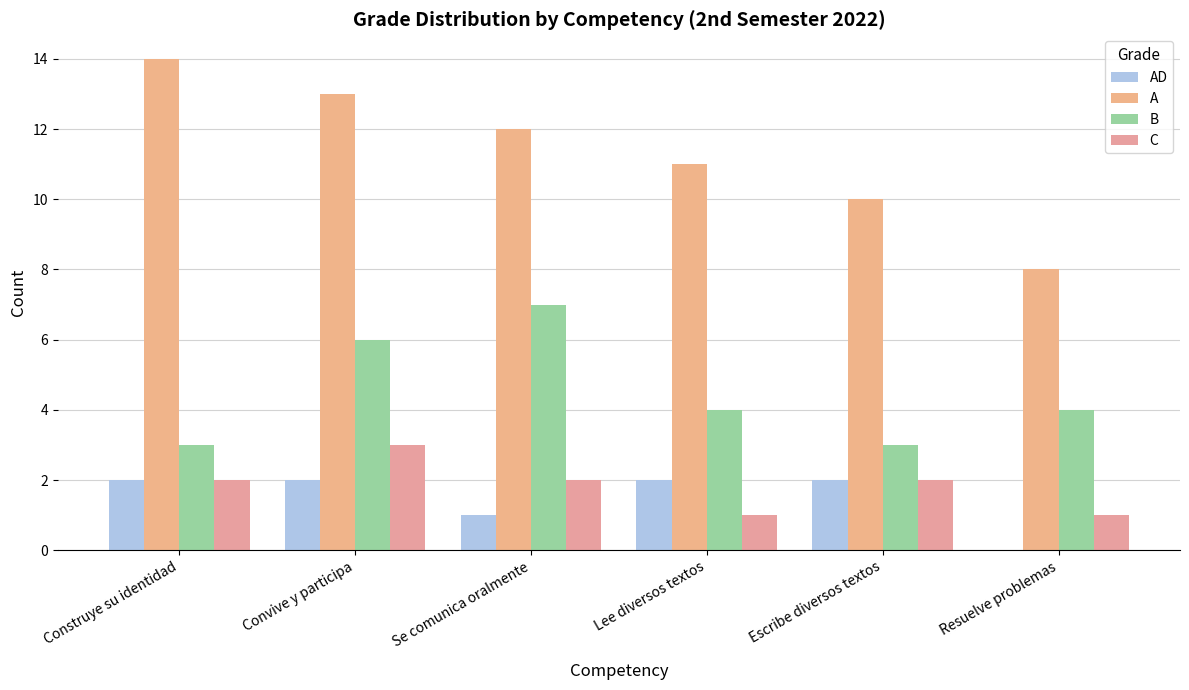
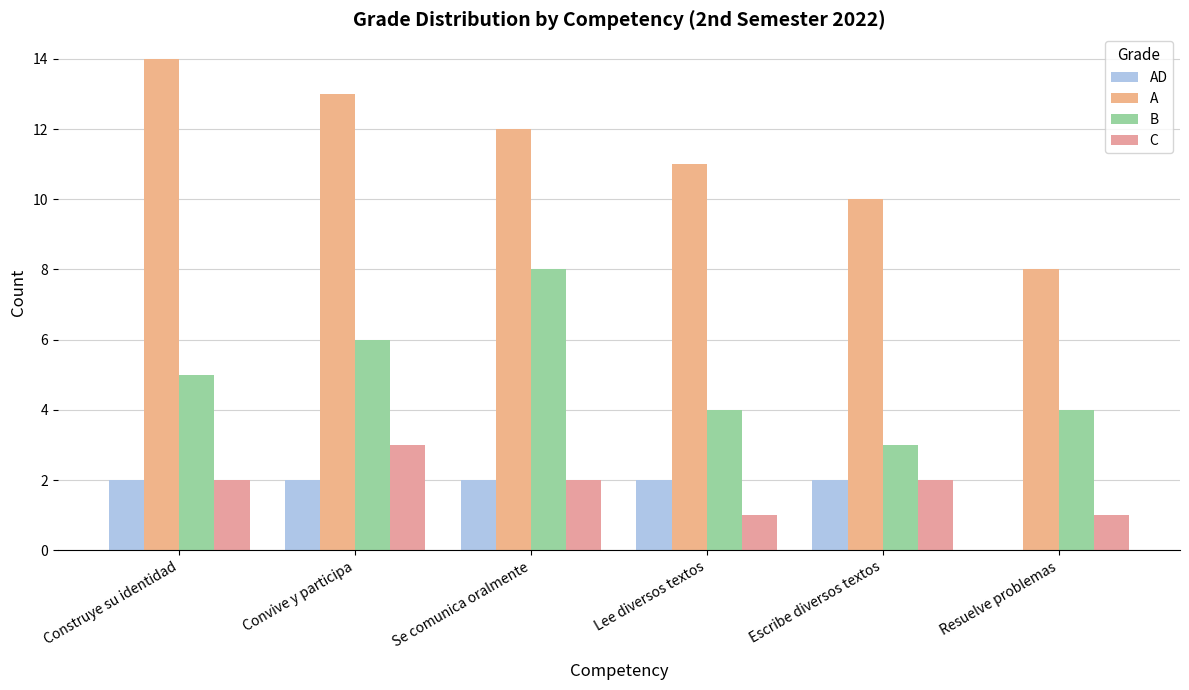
B, Construye su identidad: 3 -> 5
AD, Se comunica oralmente: 1 -> 2
B, Se comunica oralmente: 7 -> 8
